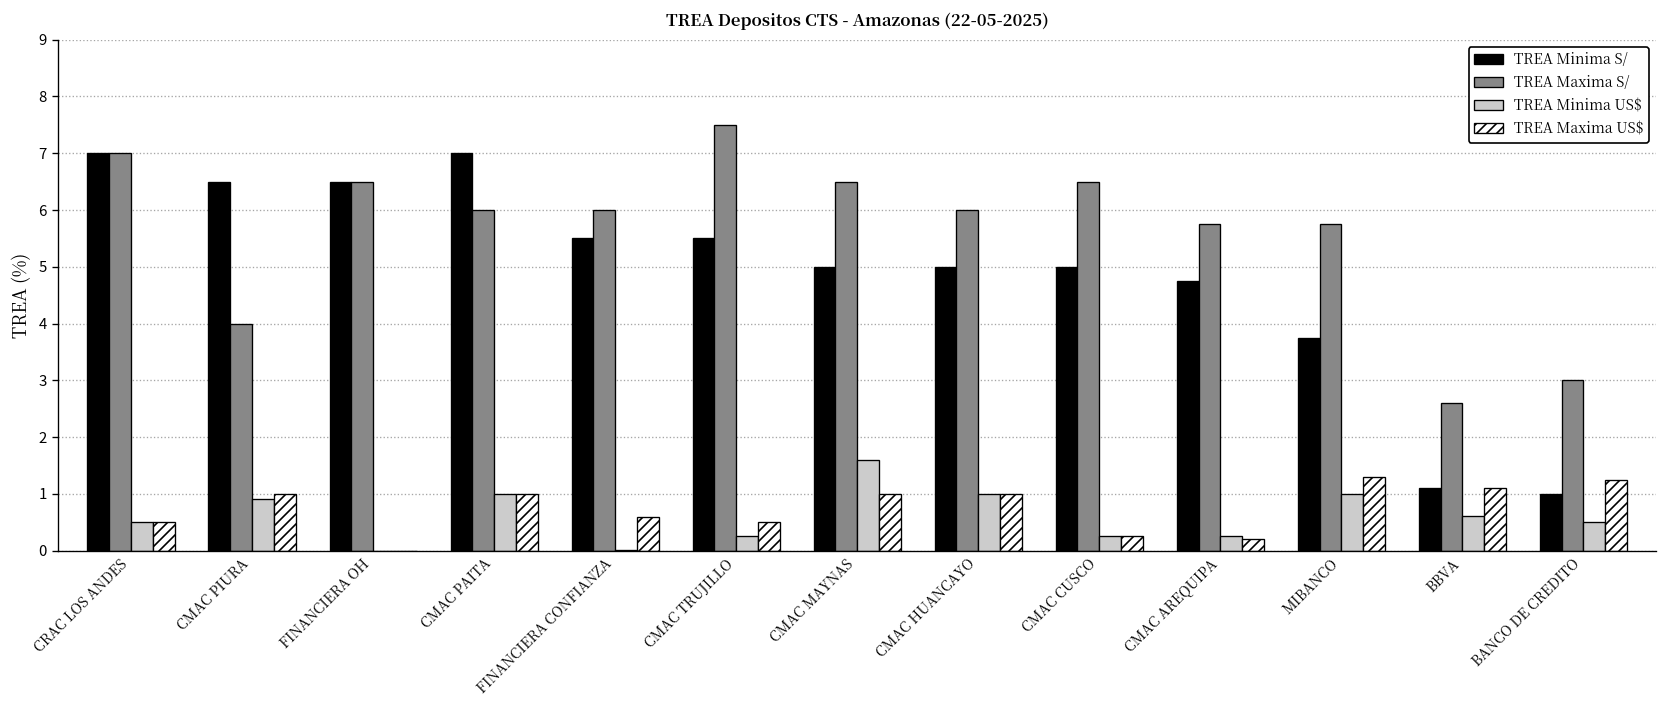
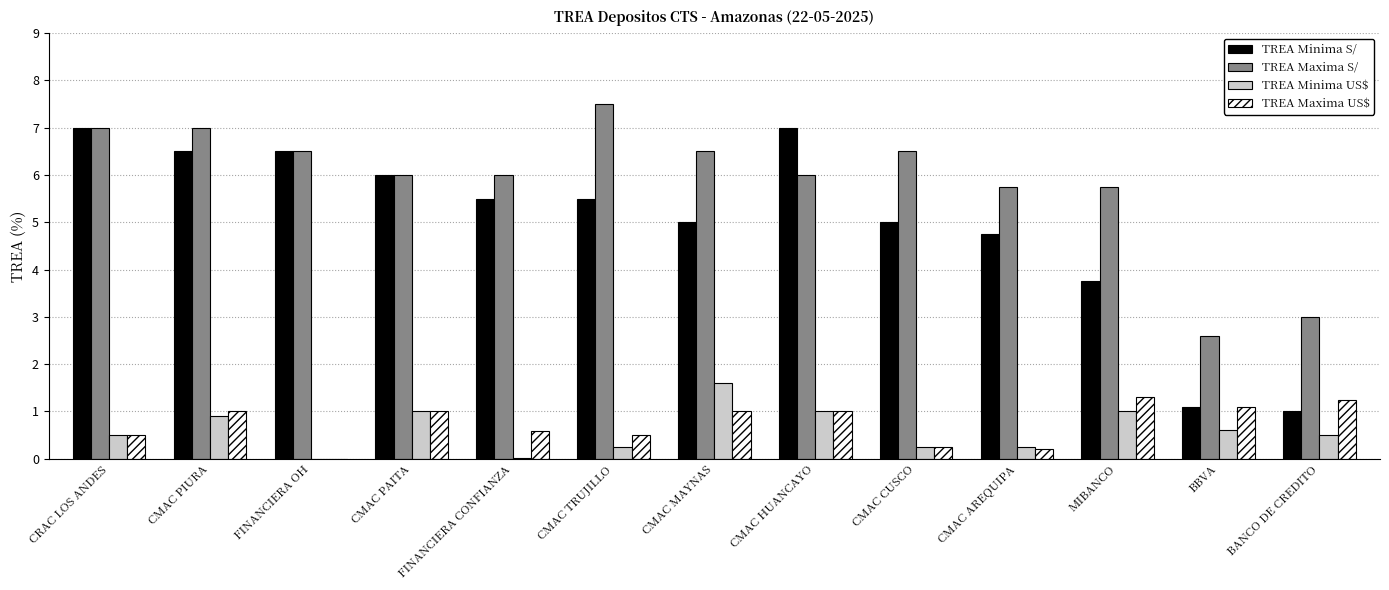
TREA Maxima S/, CMAC PIURA: 4 -> 7
TREA Minima S/, CMAC PAITA: 7 -> 6
TREA Minima S/, CMAC HUANCAYO: 5 -> 7
